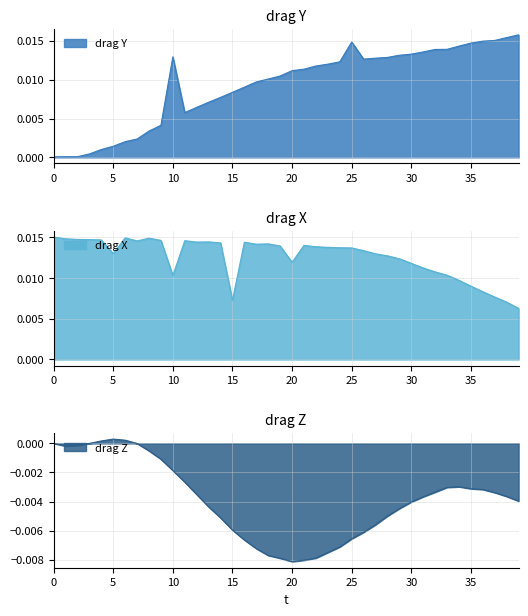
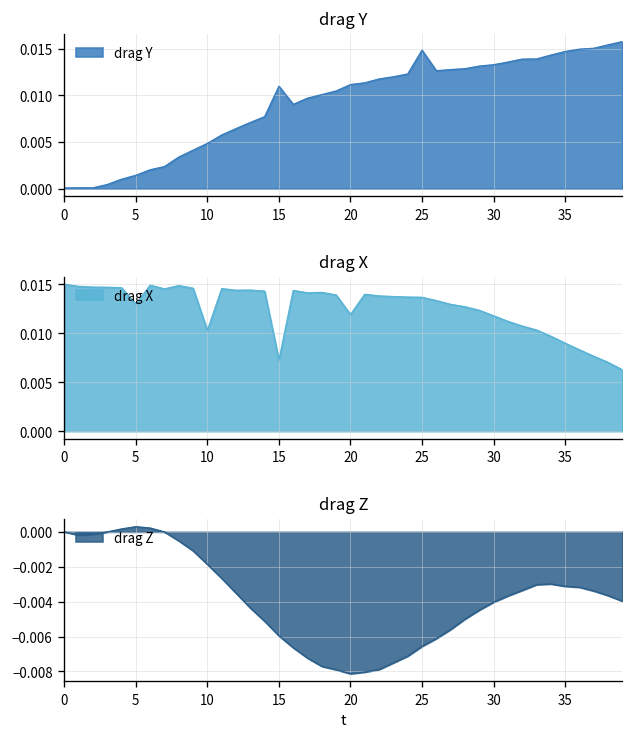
drag Y, 10: 0.013 -> 0.005
drag Y, 15: 0.008 -> 0.011
